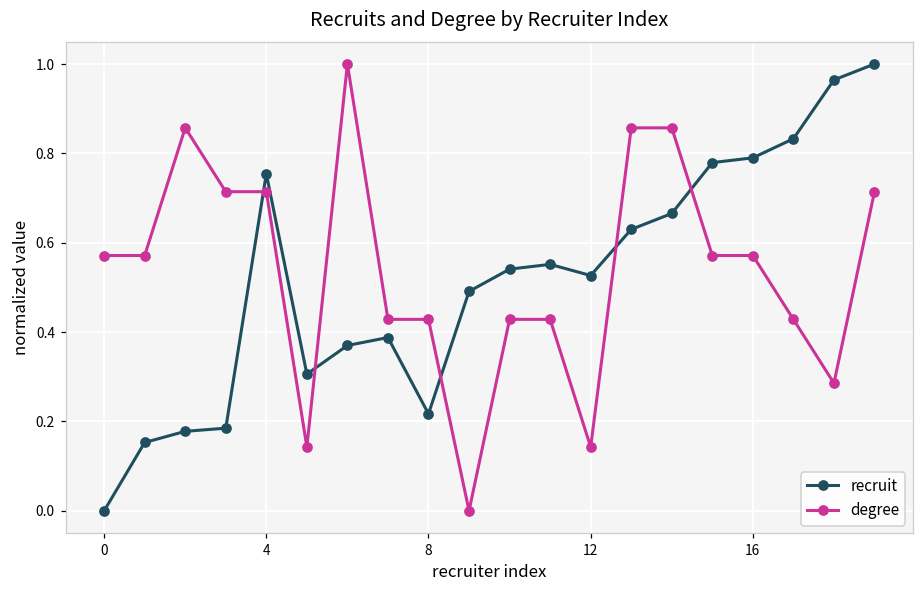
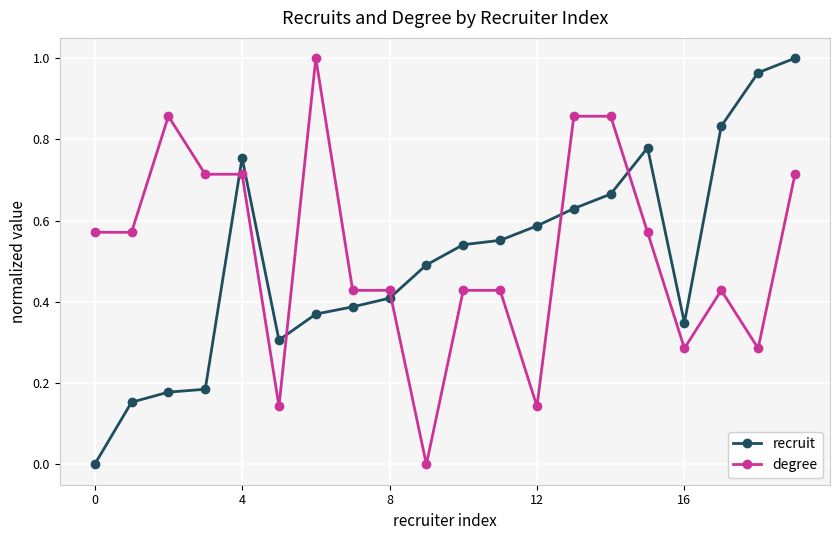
recruit, 8: 0.22 -> 0.41
recruit, 12: 0.53 -> 0.59
recruit, 16: 0.79 -> 0.35
degree, 16: 0.57 -> 0.29
